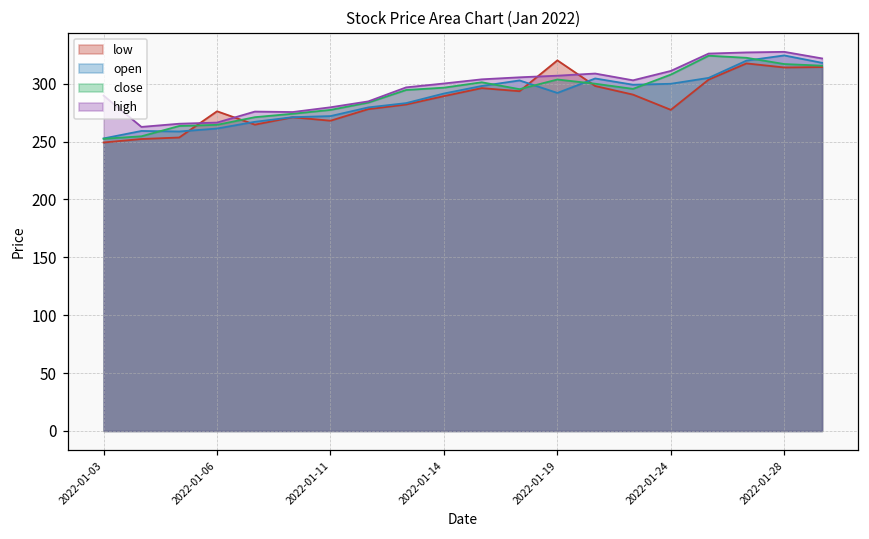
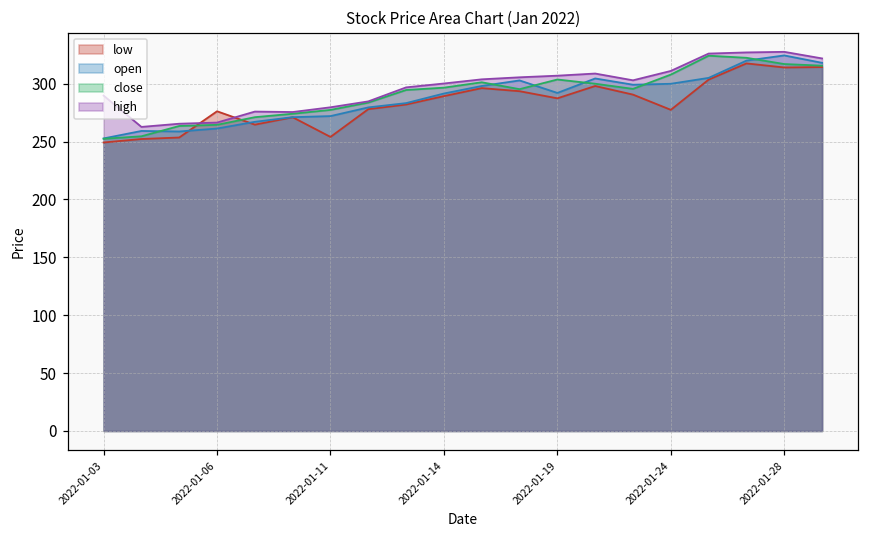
low, 2022-01-11: 268 -> 254
low, 2022-01-19: 320 -> 287
